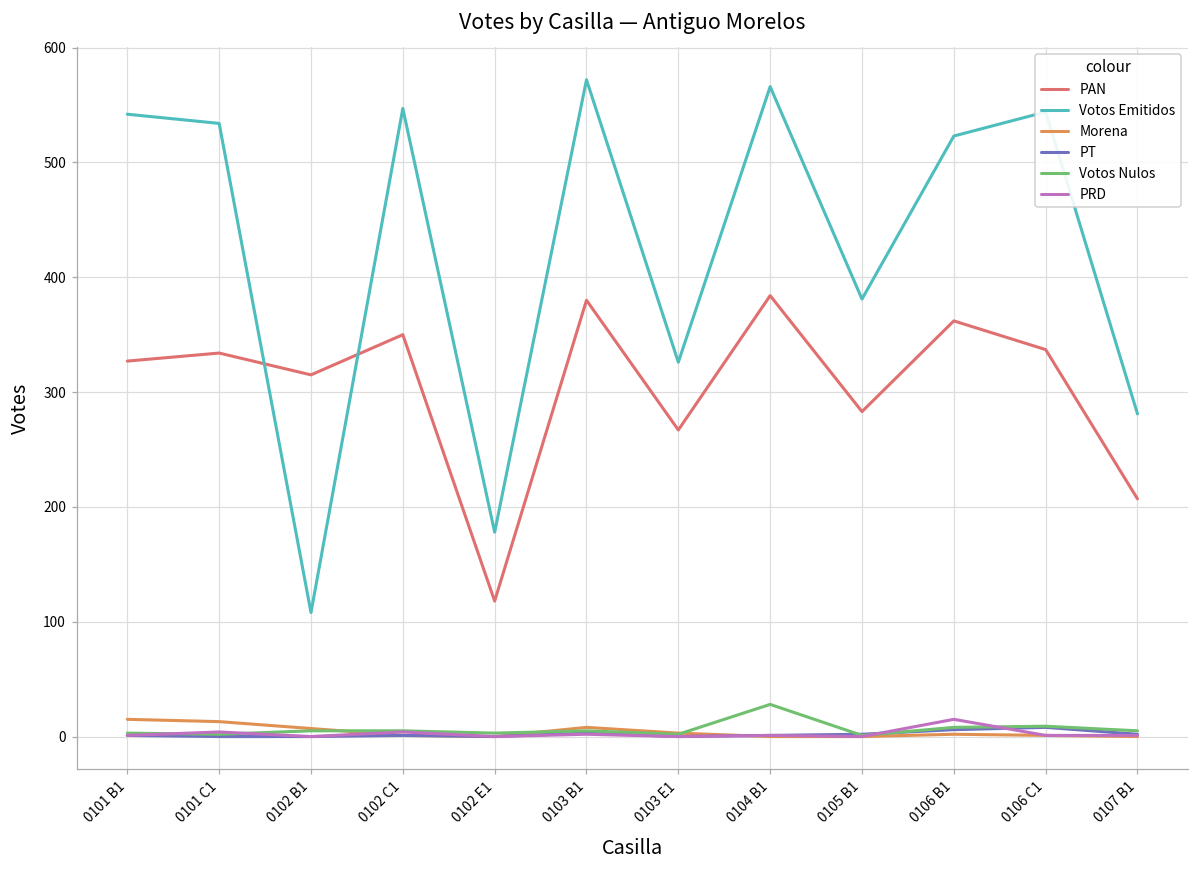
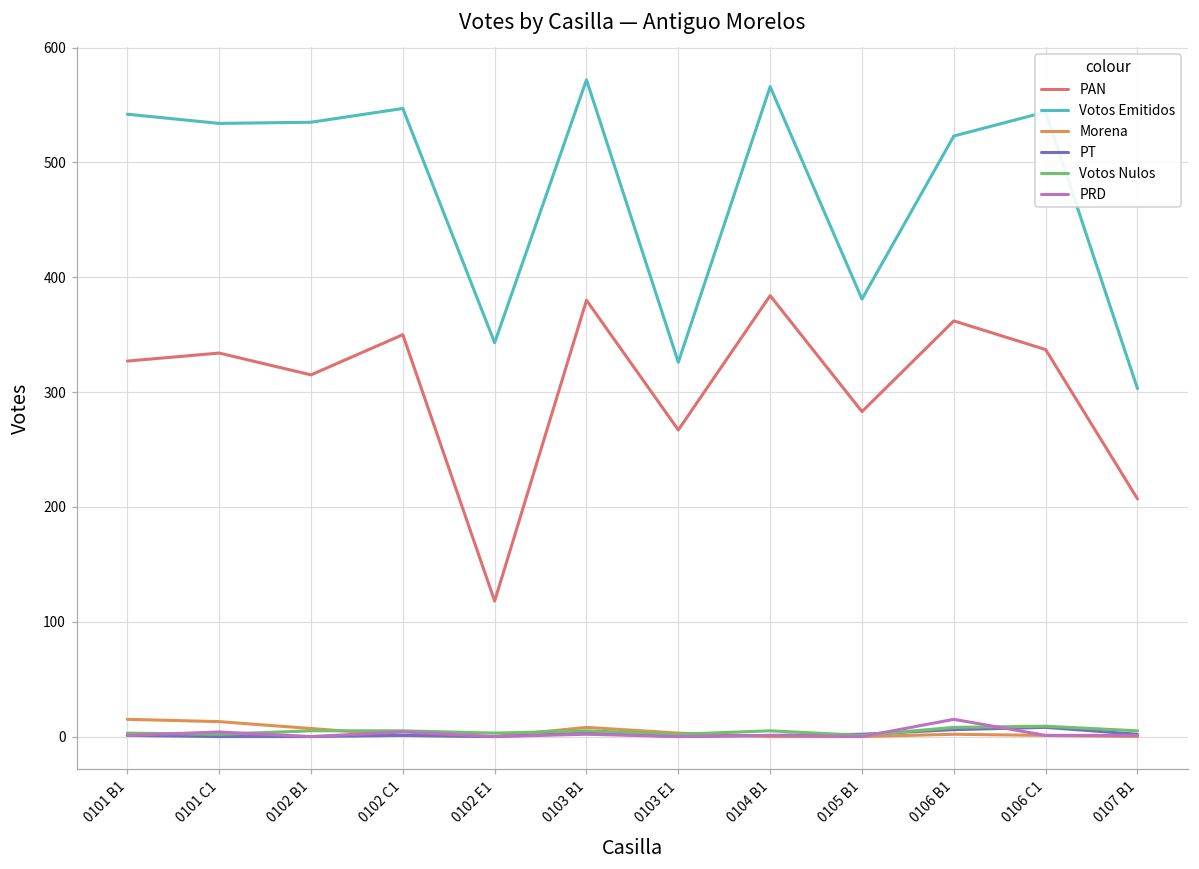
Votos Emitidos, 0102 B1: 108 -> 535
Votos Emitidos, 0102 E1: 178 -> 343
Votos Nulos, 0104 B1: 28 -> 5
Votos Emitidos, 0107 B1: 281 -> 303
